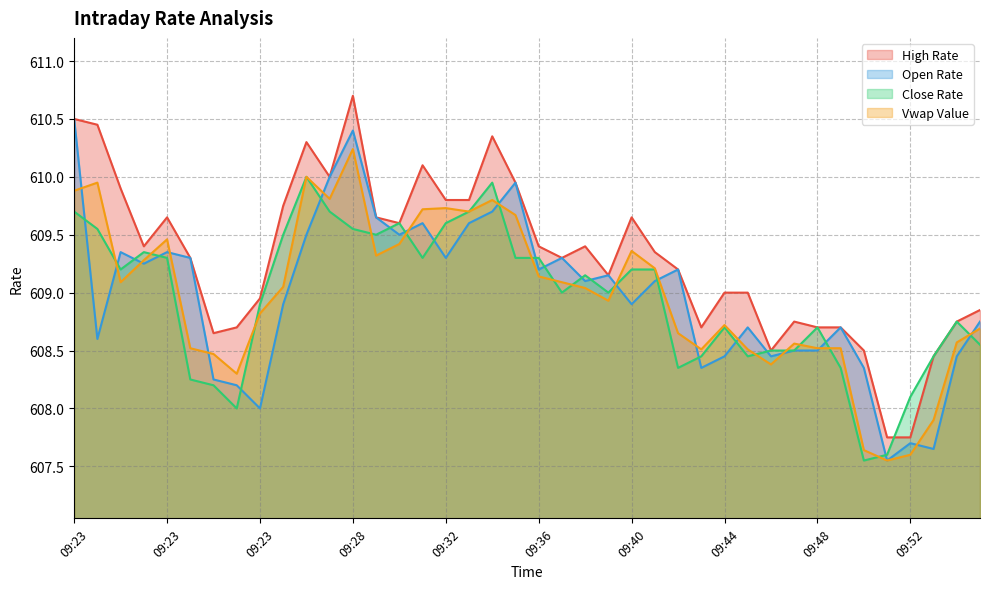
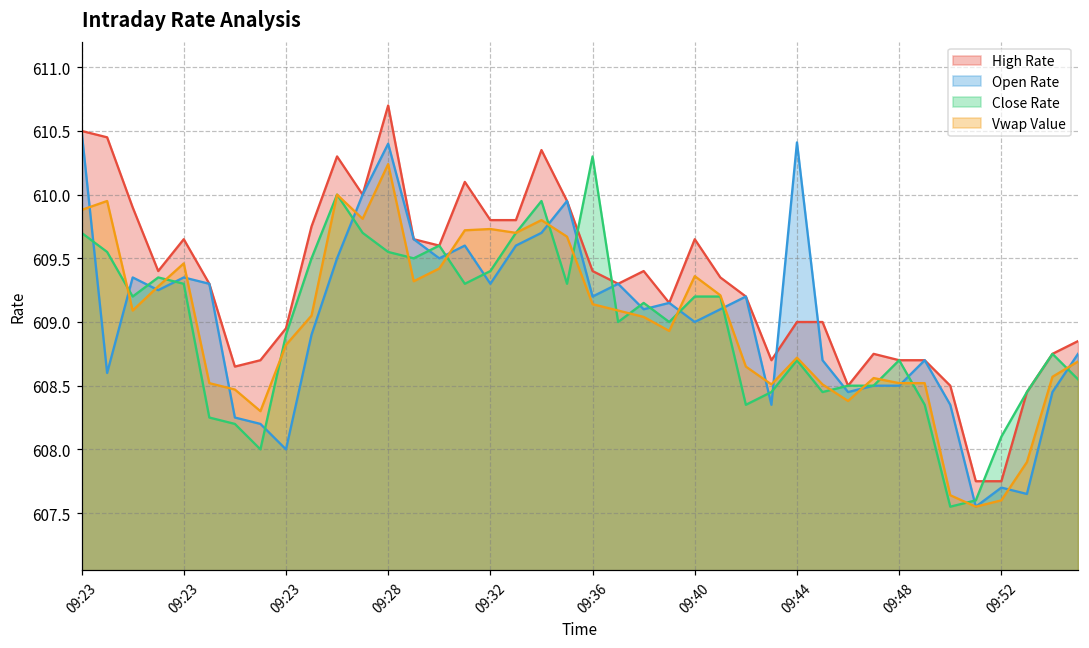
Close Rate, 09:32: 609.6 -> 609.4
Close Rate, 09:36: 609.3 -> 610.3
Open Rate, 09:40: 608.9 -> 609.0
Open Rate, 09:44: 608.45 -> 610.41
